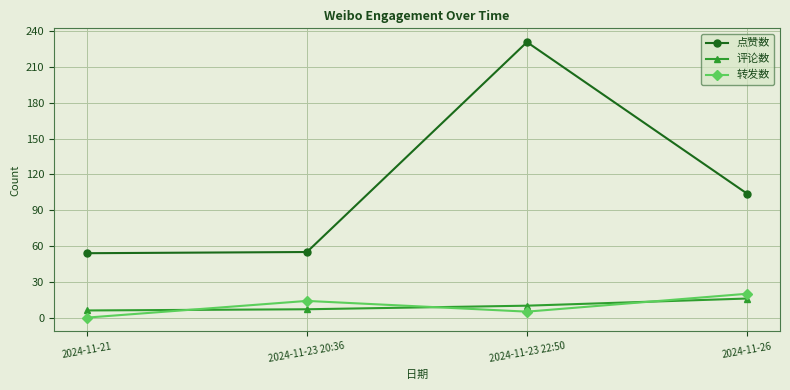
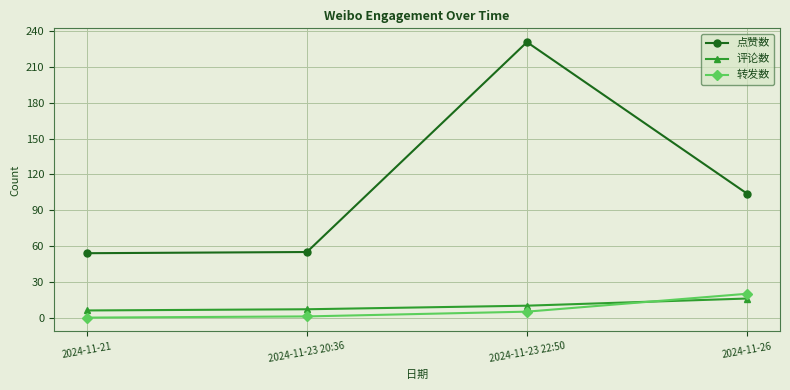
转发数, 2024-11-23 20:36: 14 -> 1
